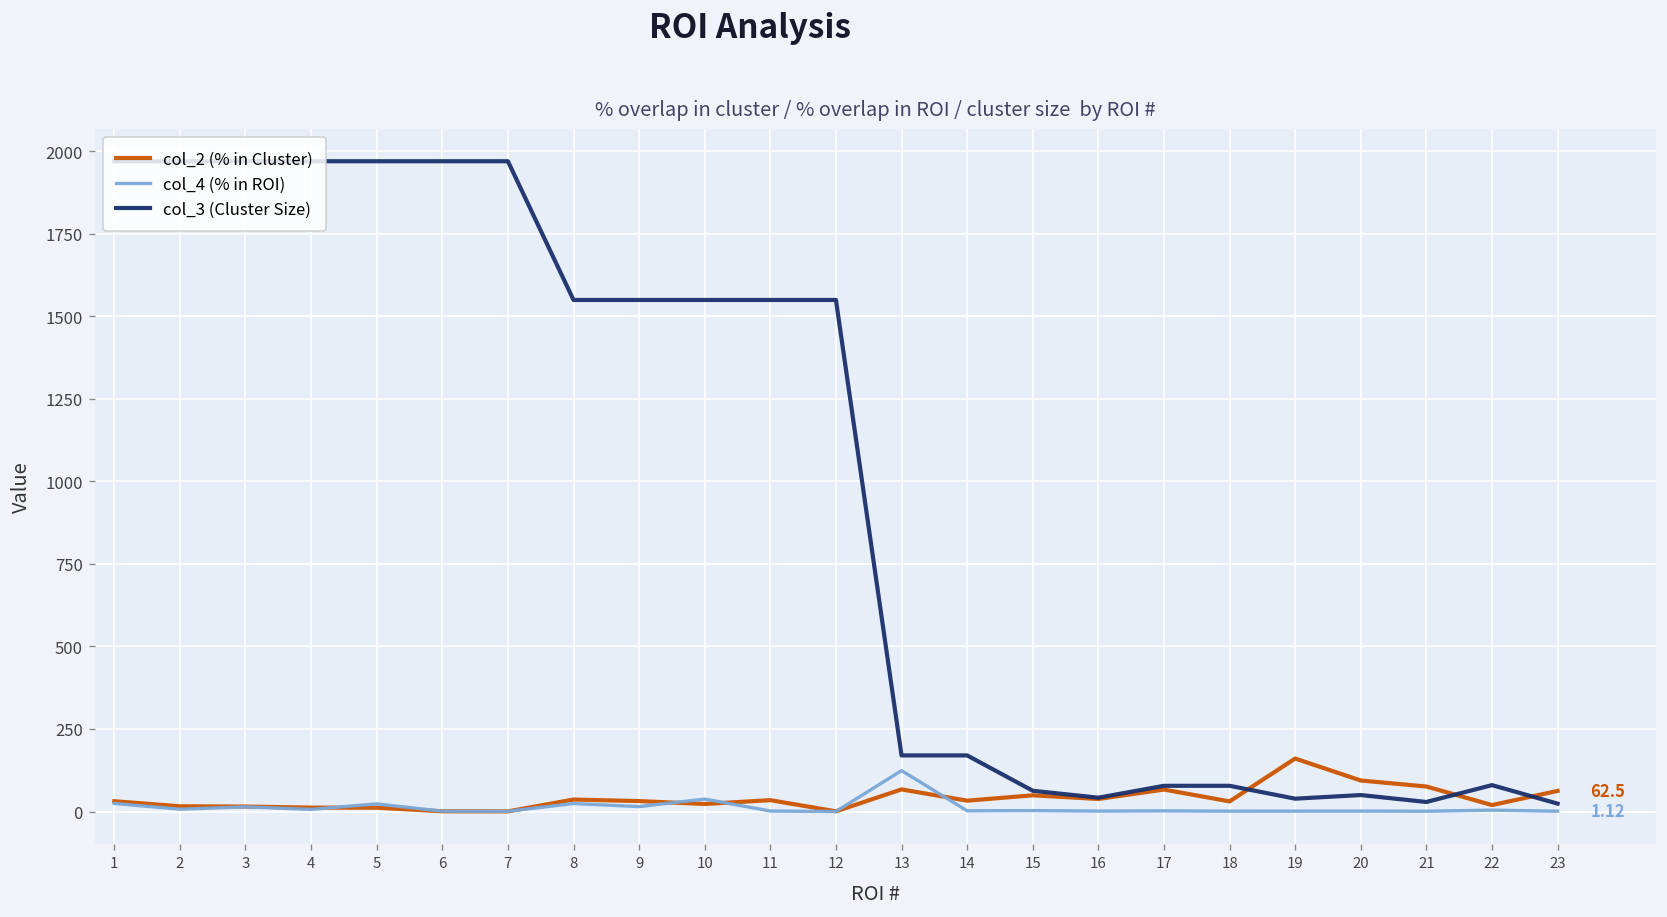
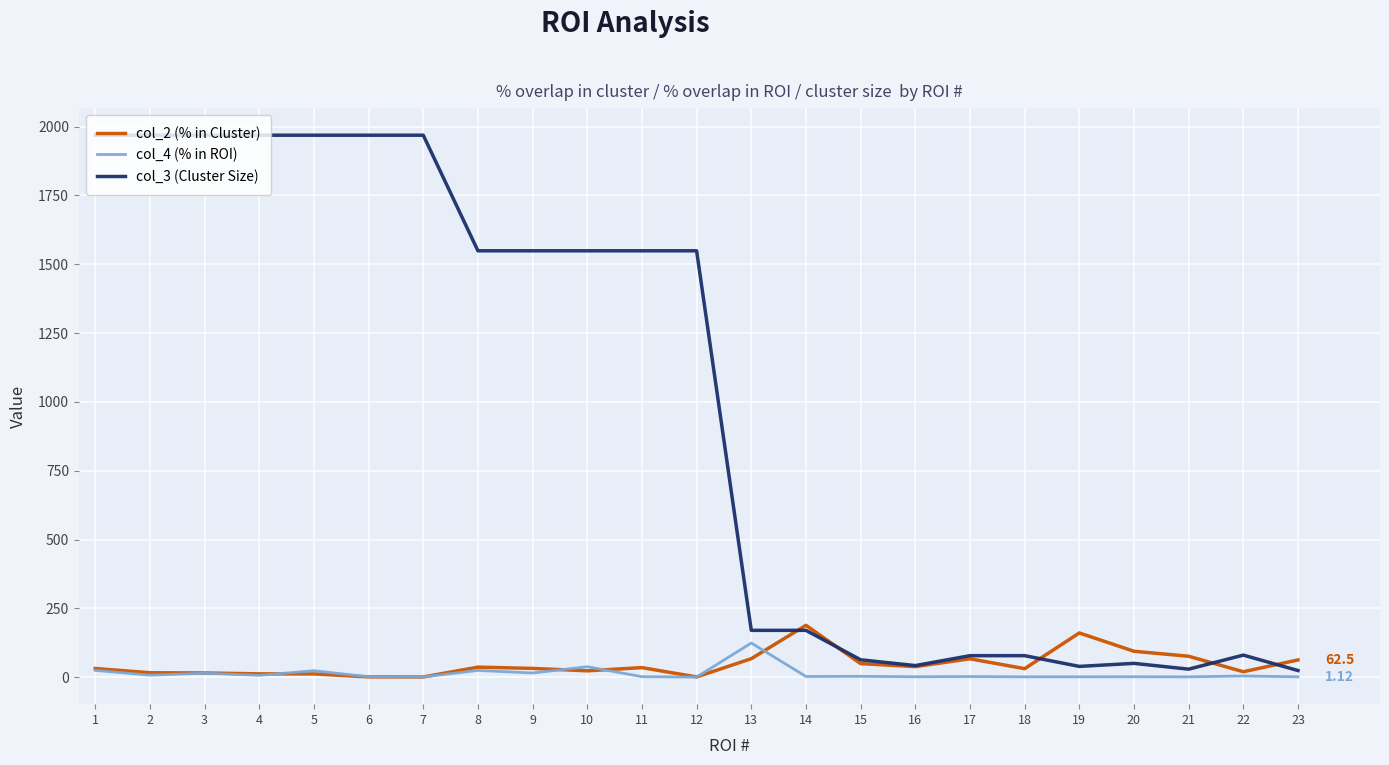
col_2 (% in Cluster), 14: 30 -> 190
